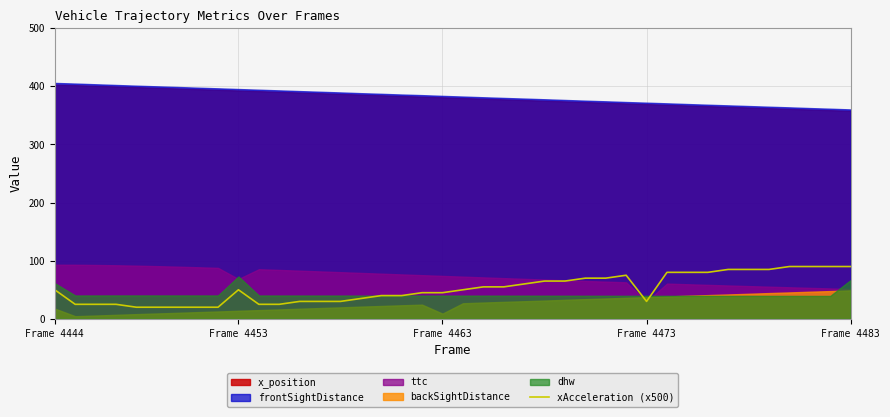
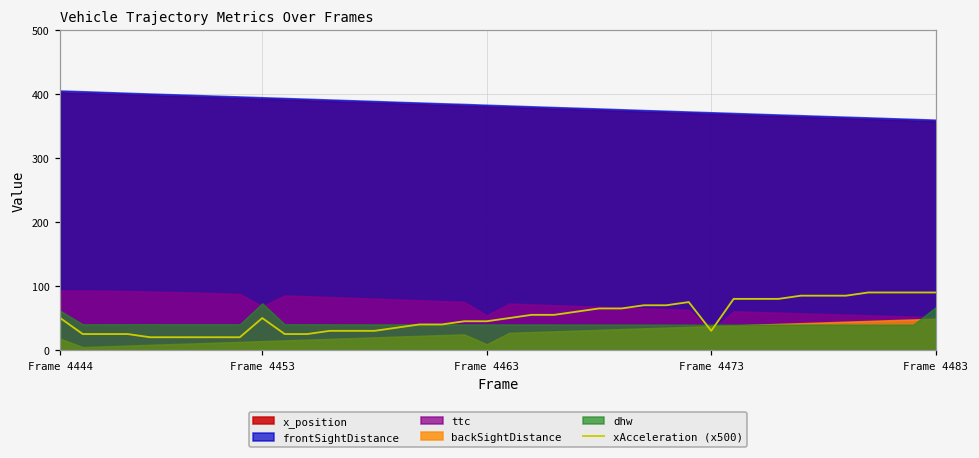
ttc, Frame 4463: 70 -> 50
